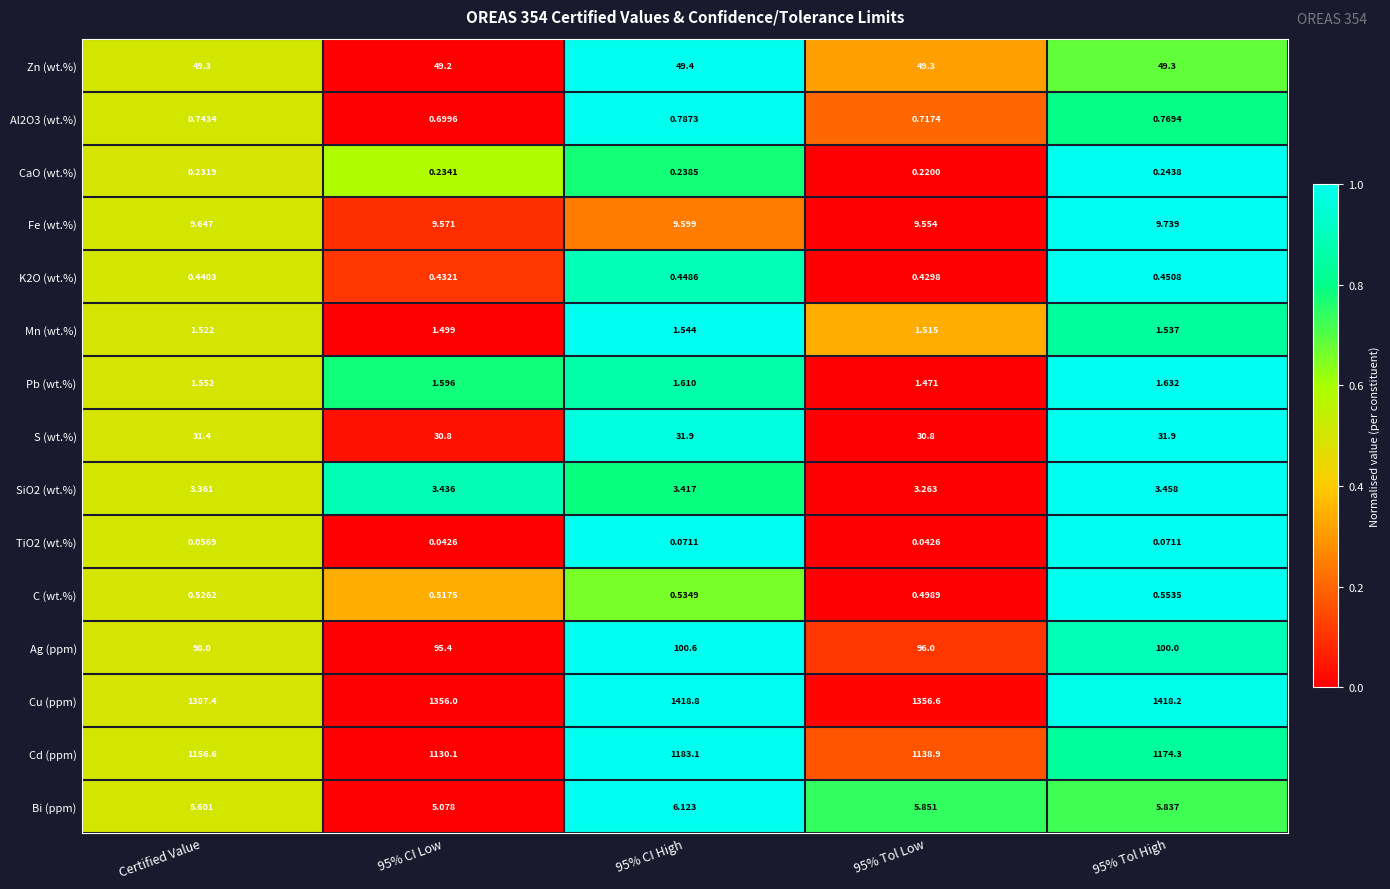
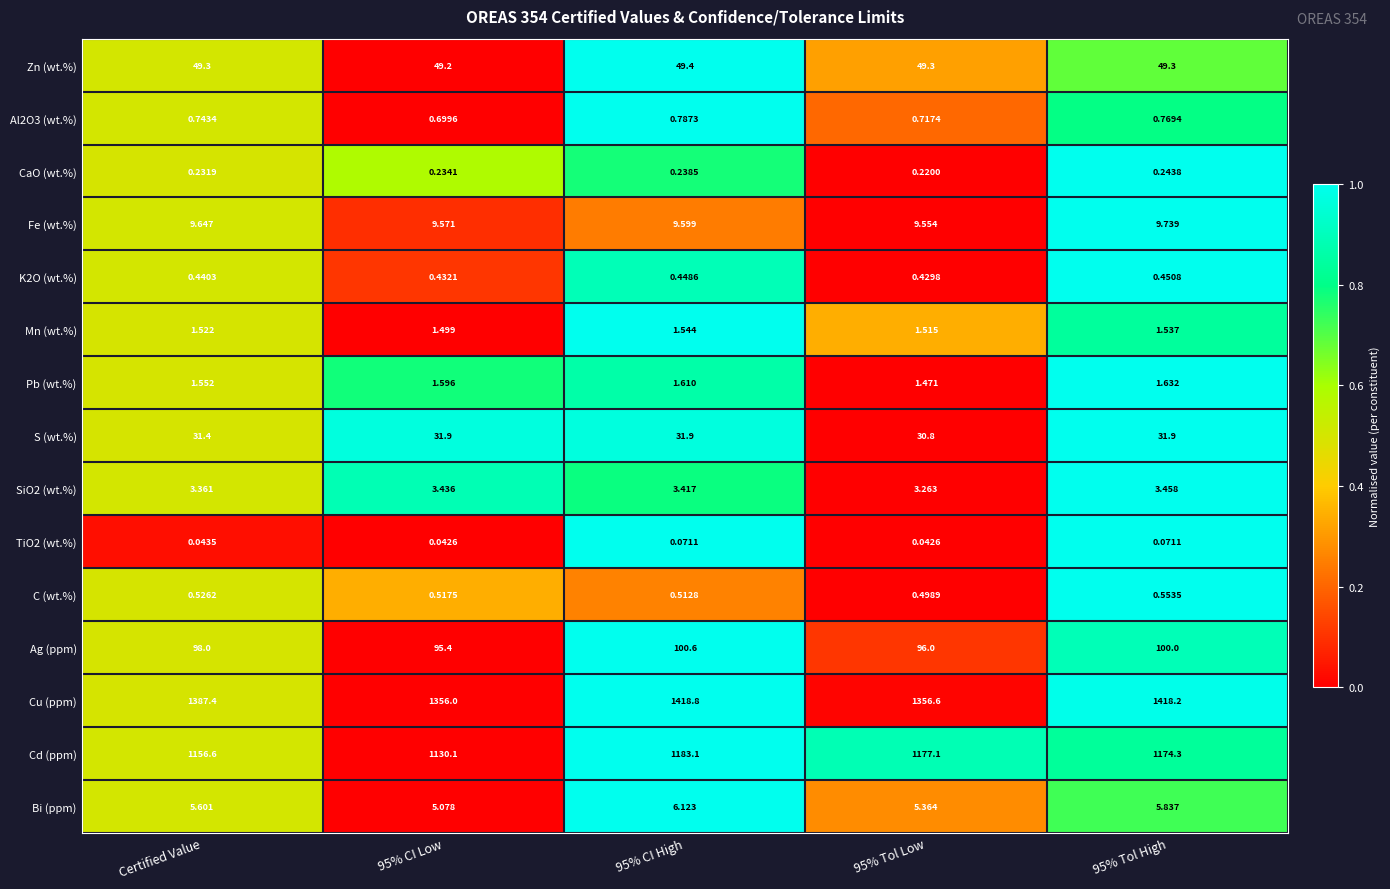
S (wt.%), 95% CI Low: 30.8 -> 31.9
TiO2 (wt.%), Certified Value: 0.0569 -> 0.0435
C (wt.%), 95% CI High: 0.5349 -> 0.5128
Cd (ppm), 95% Tol Low: 1138.9 -> 1177.1
Bi (ppm), 95% Tol Low: 5.851 -> 5.364
